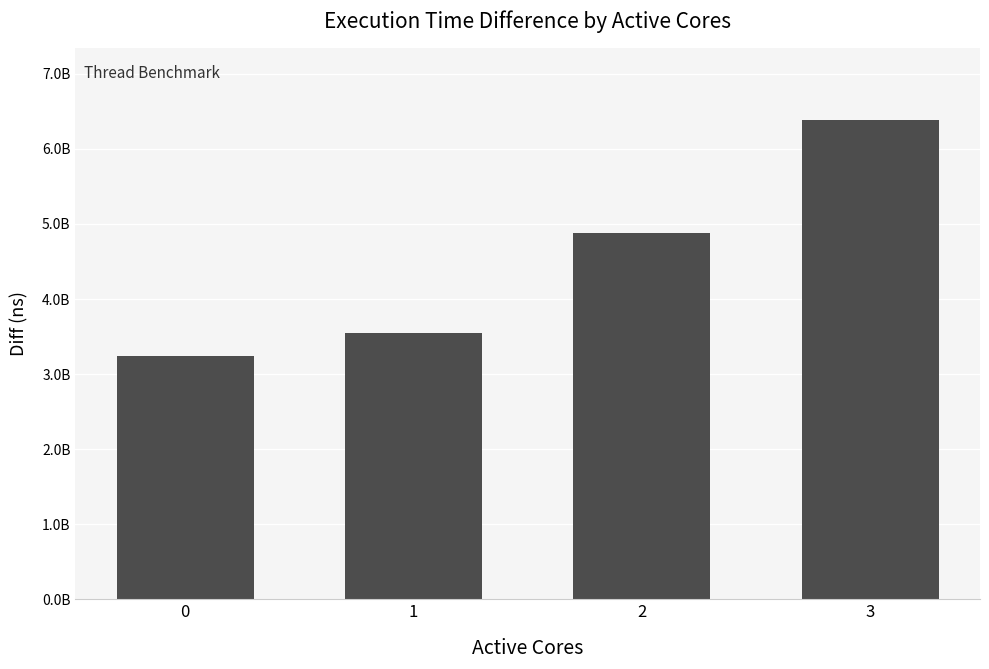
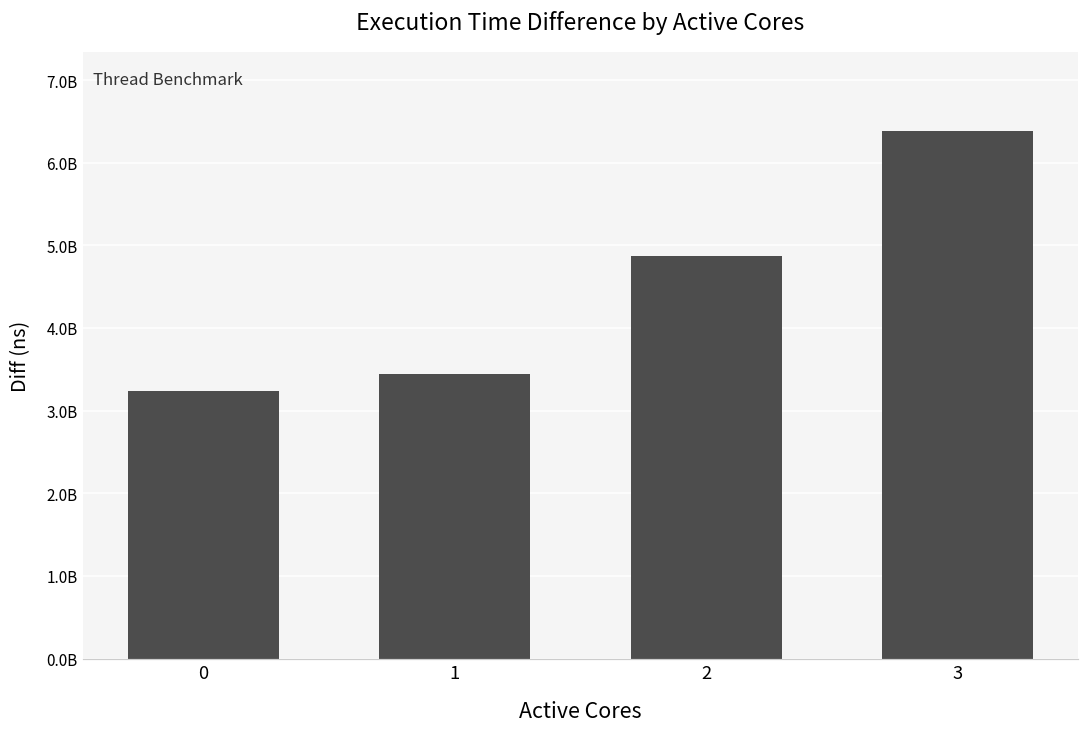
1: 3600000000 -> 3400000000
